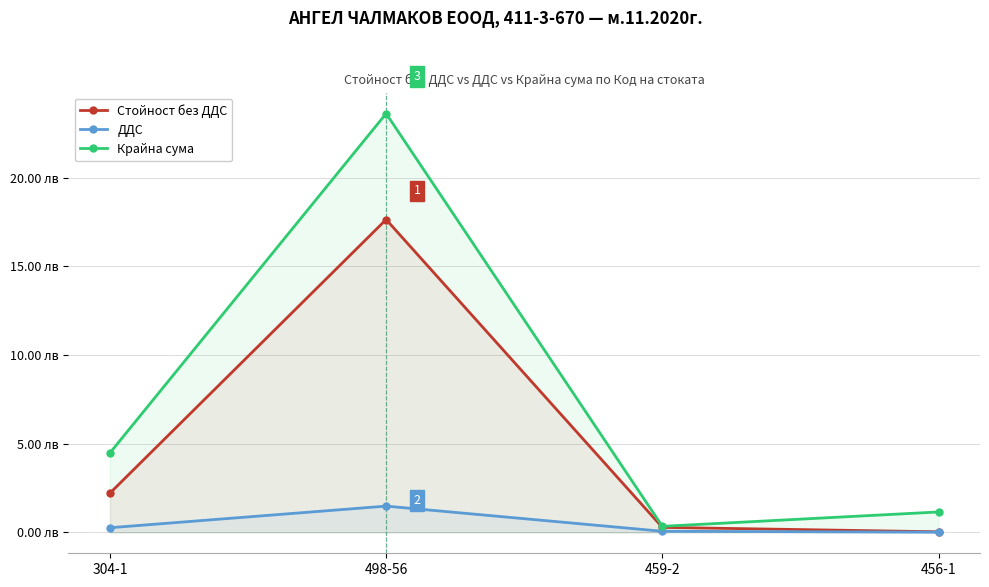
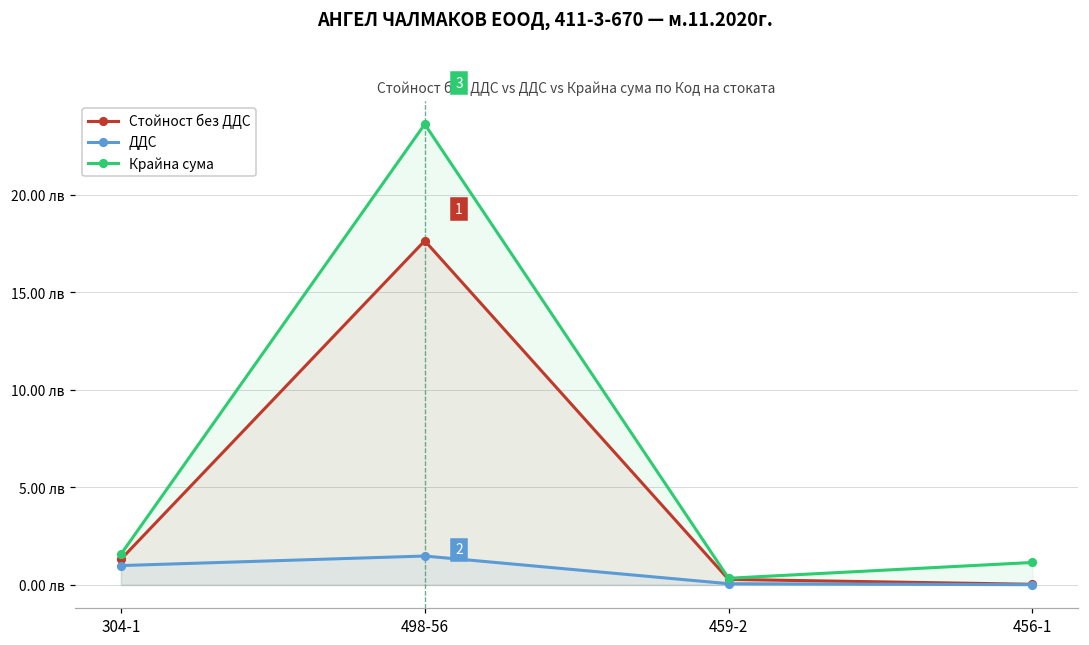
Стойност без ДДС, 304-1: 2.2 лв -> 1.3 лв
ДДС, 304-1: 0.3 лв -> 1.0 лв
Крайна сума, 304-1: 4.5 лв -> 1.6 лв
